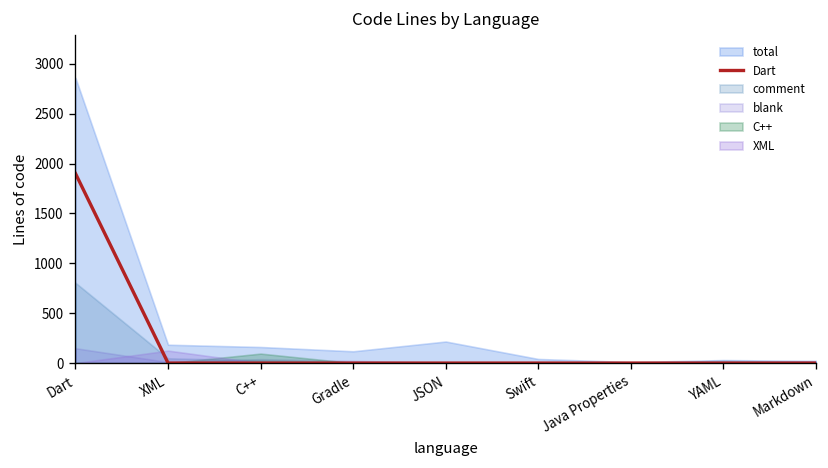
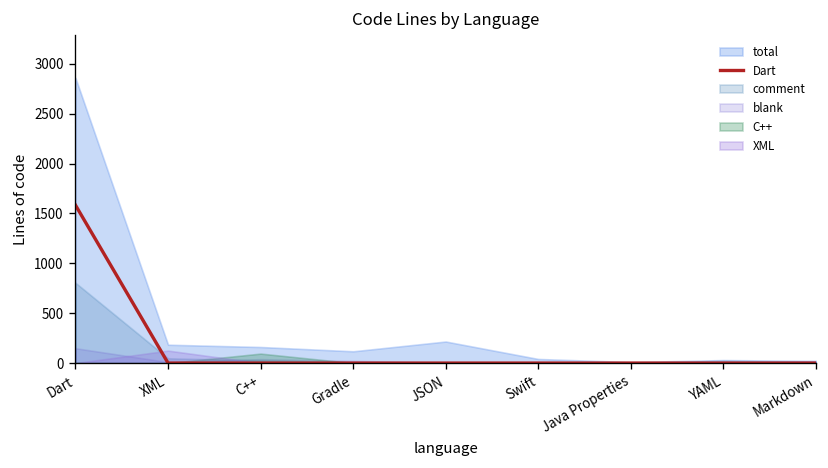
Dart, Dart: 1900 -> 1600
